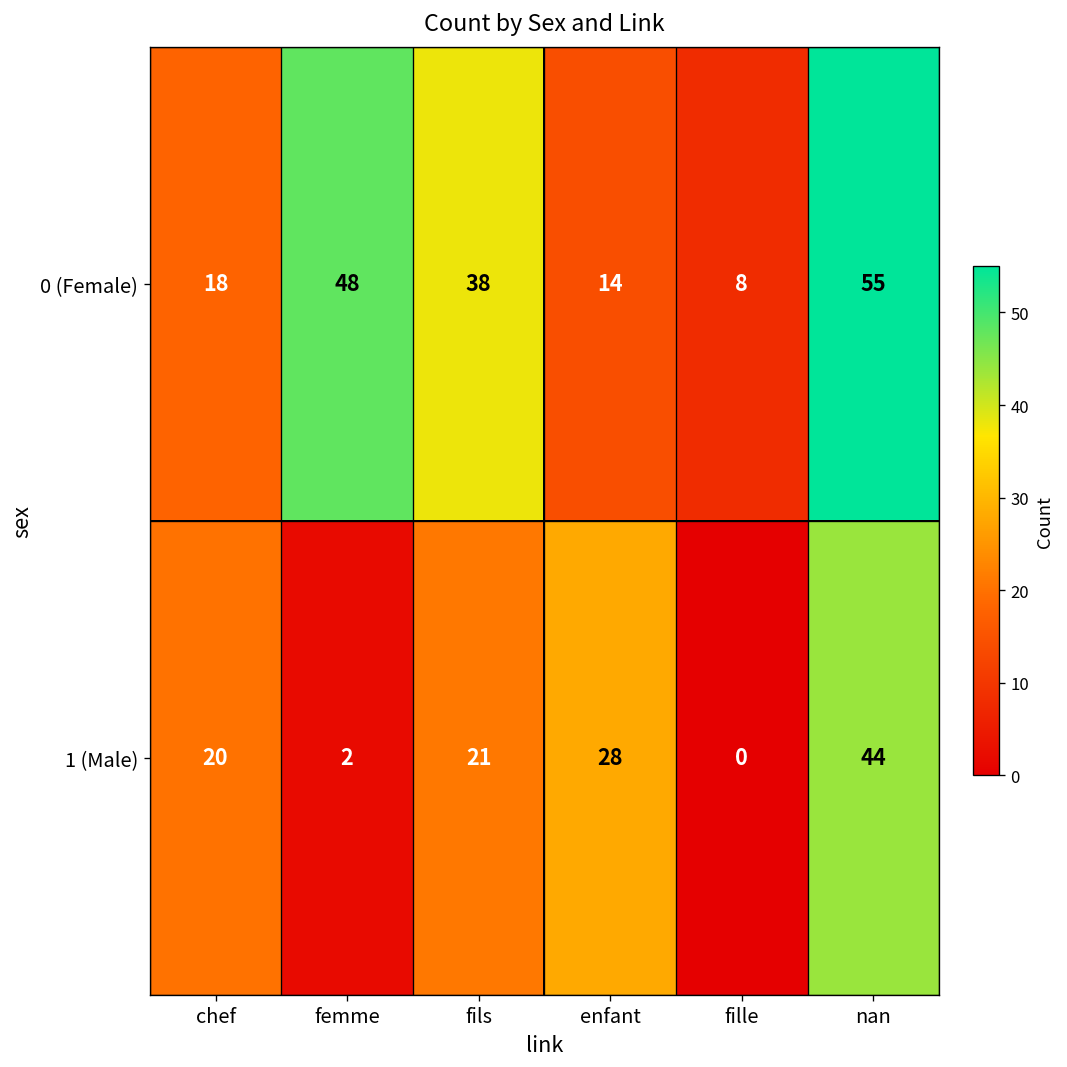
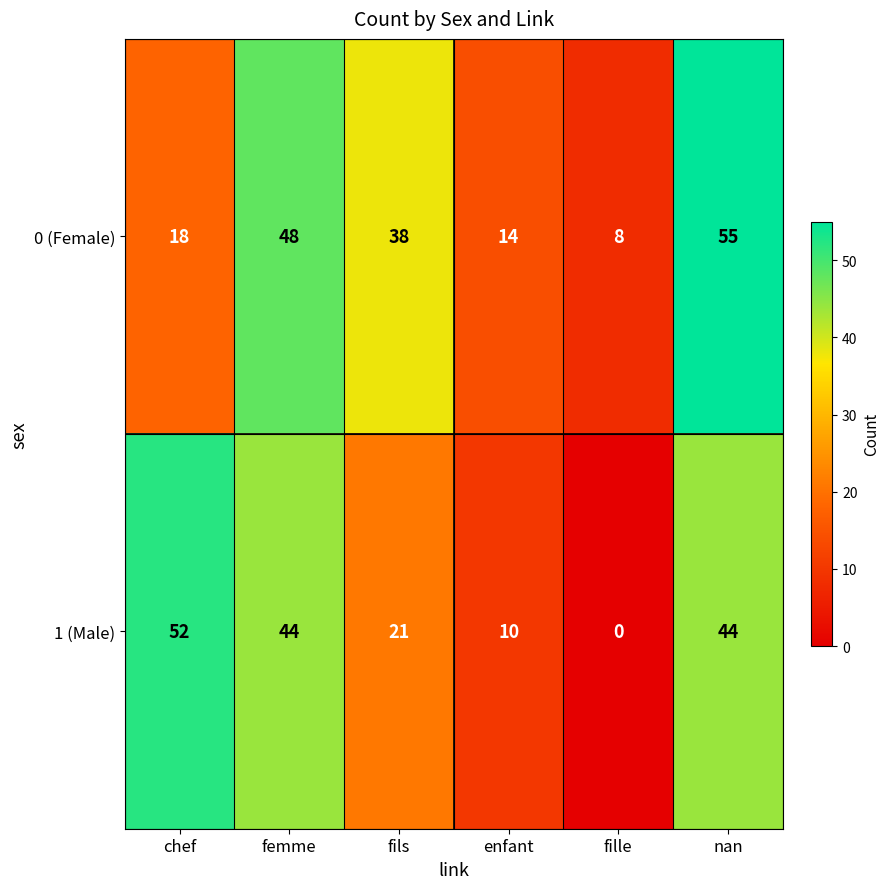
1 (Male), chef: 20 -> 52
1 (Male), femme: 2 -> 44
1 (Male), enfant: 28 -> 10
